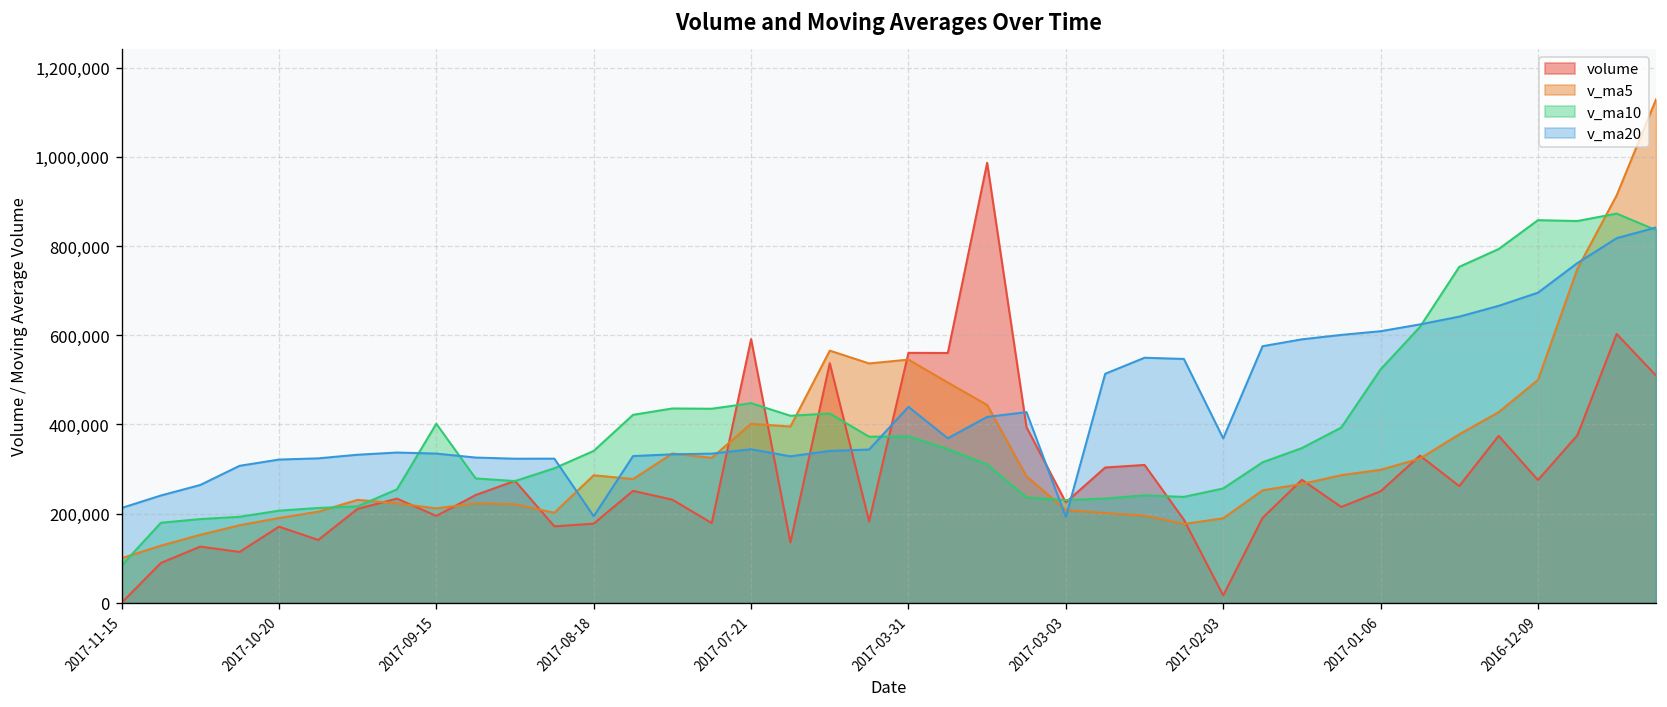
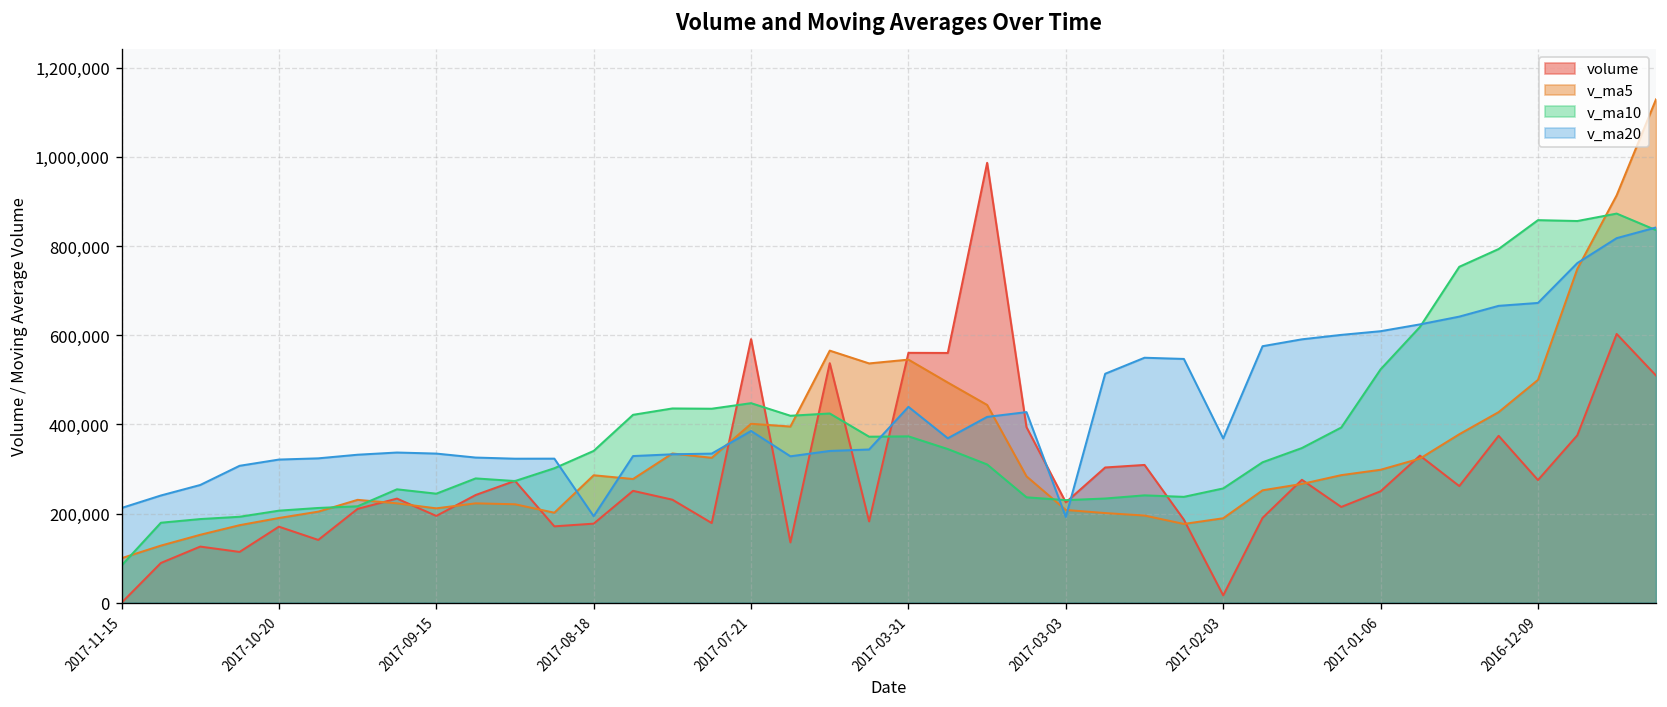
v_ma10, 2017-09-15: 400,000 -> 240,000
v_ma20, 2017-07-21: 340,000 -> 390,000
v_ma20, 2016-12-09: 700,000 -> 670,000
